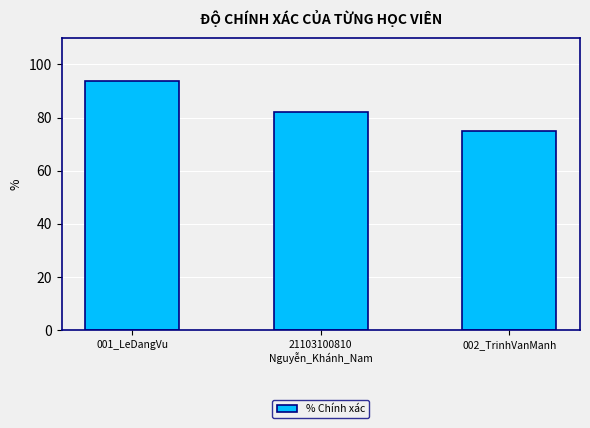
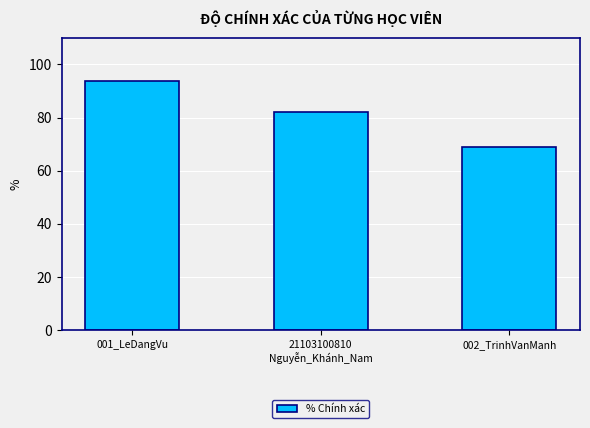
002_TrinhVanManh: 75 -> 69
